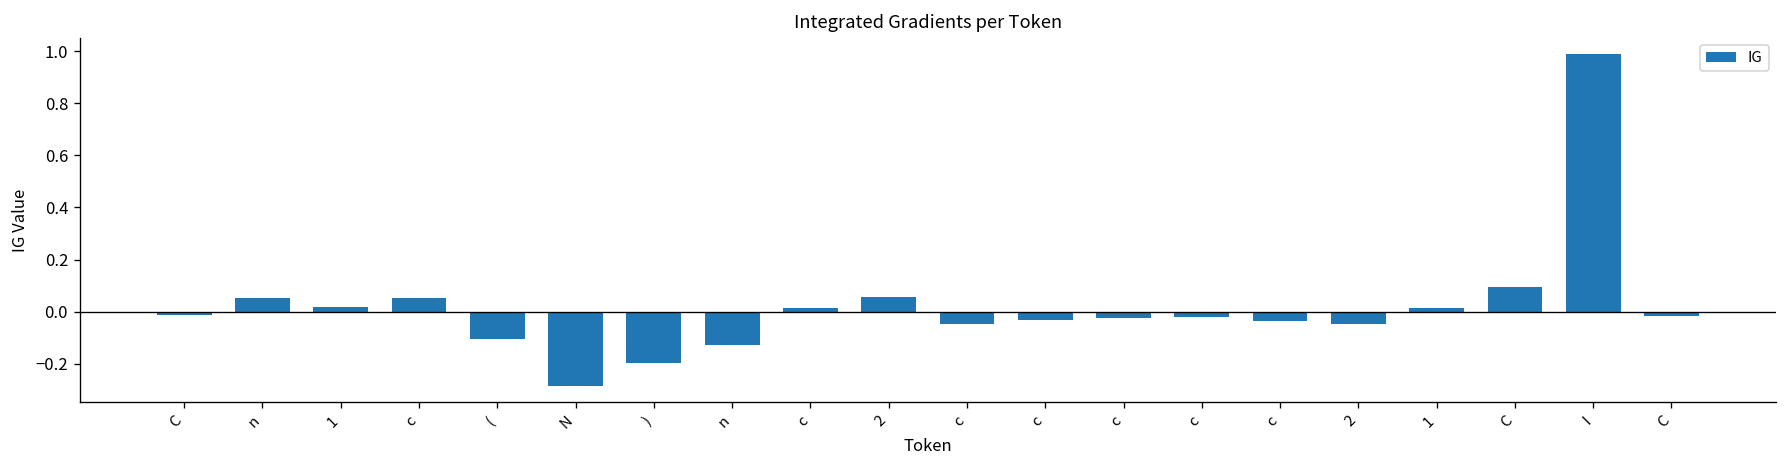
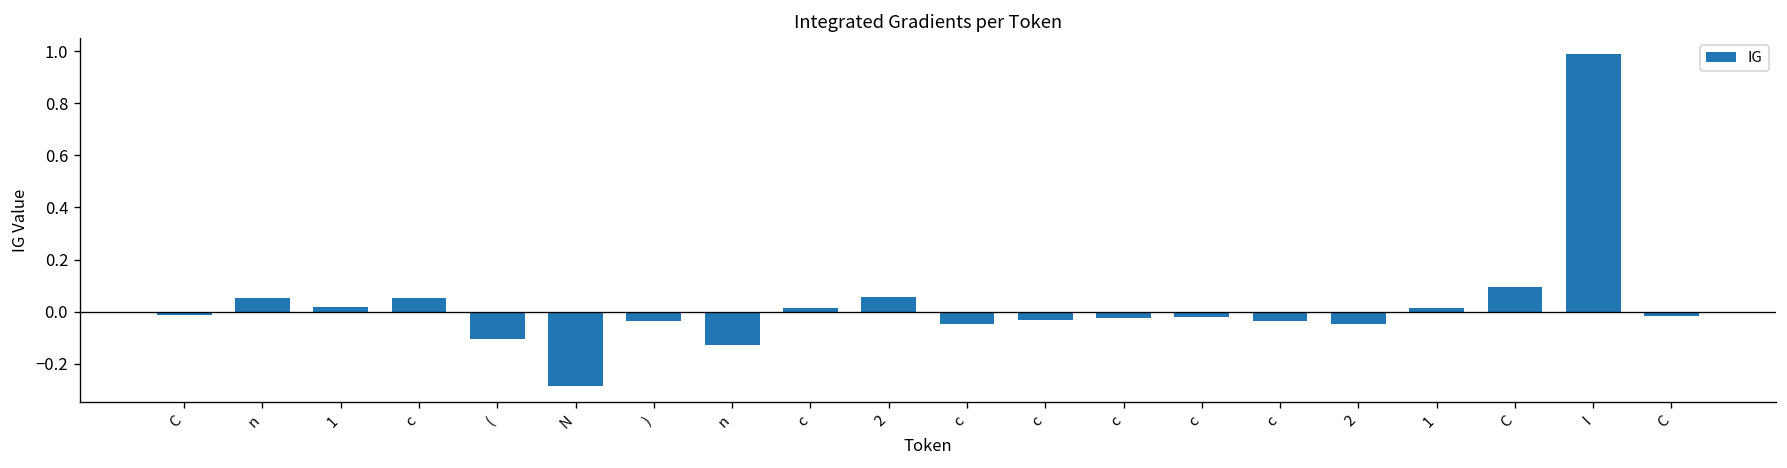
): -0.20 -> -0.04
